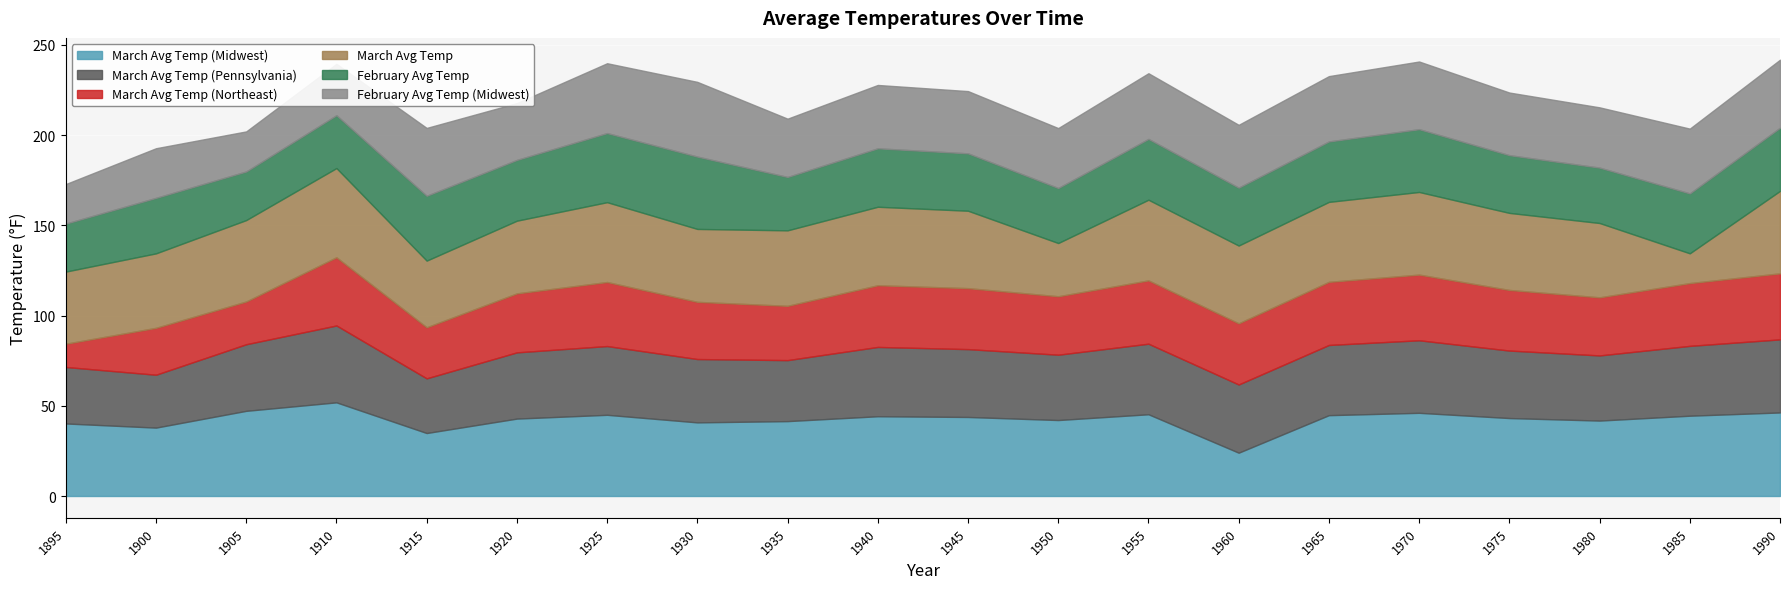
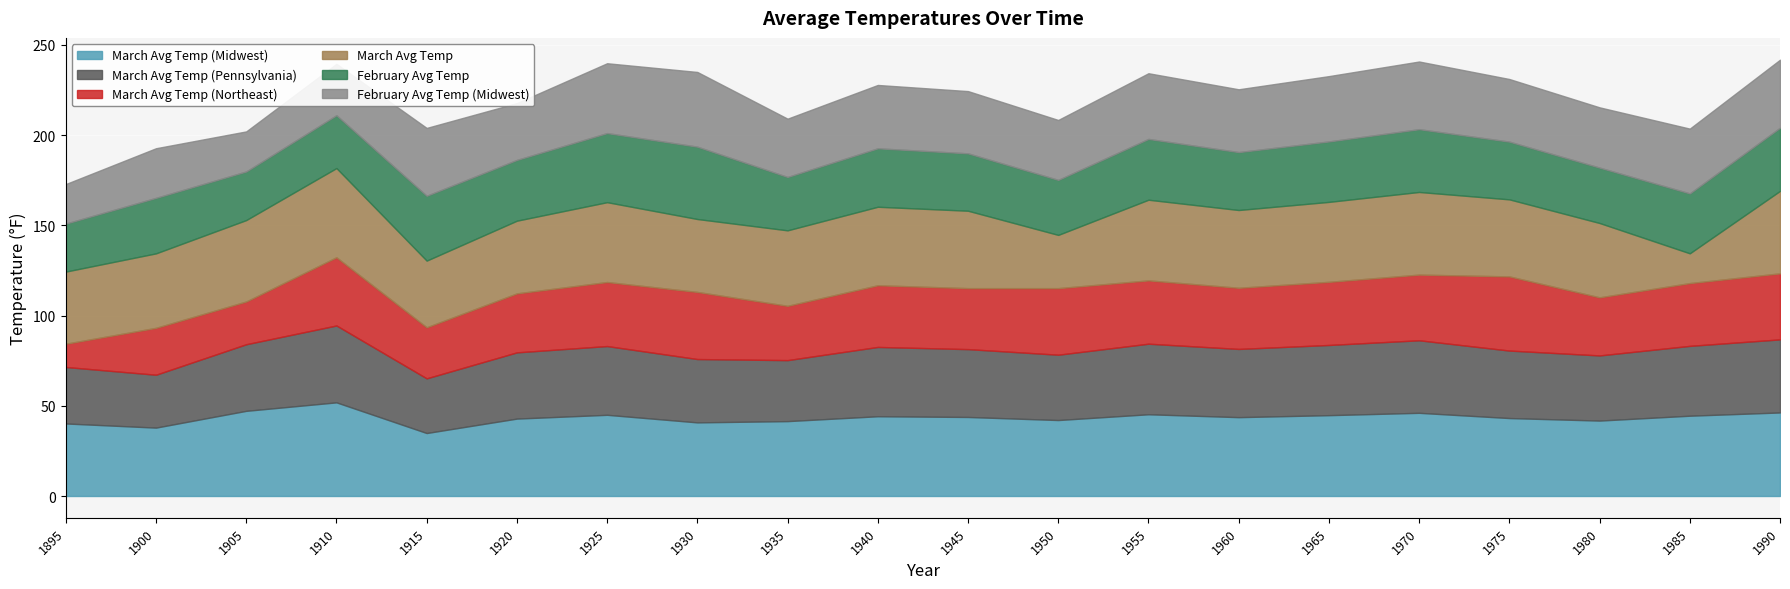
March Avg Temp (Northeast), 1930: 32 -> 37
March Avg Temp (Northeast), 1950: 32 -> 37
March Avg Temp (Midwest), 1960: 24 -> 44
March Avg Temp (Northeast), 1975: 34 -> 41
